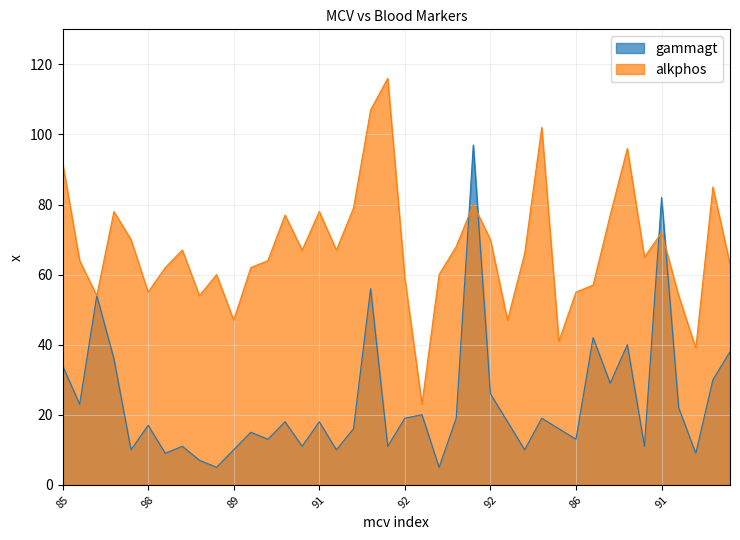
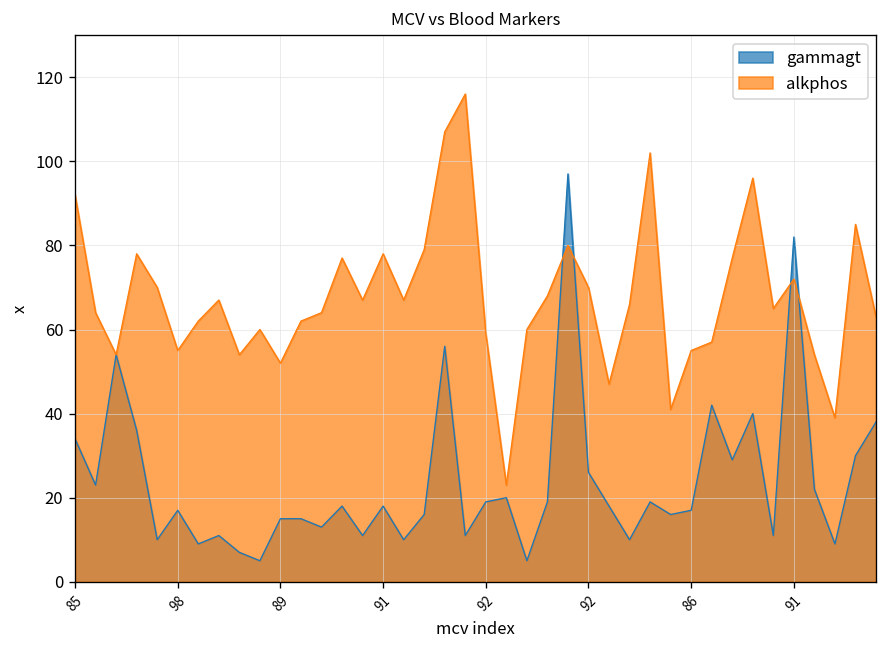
gammagt, 89: 10 -> 15
alkphos, 89: 47 -> 52
gammagt, 86: 13 -> 17
